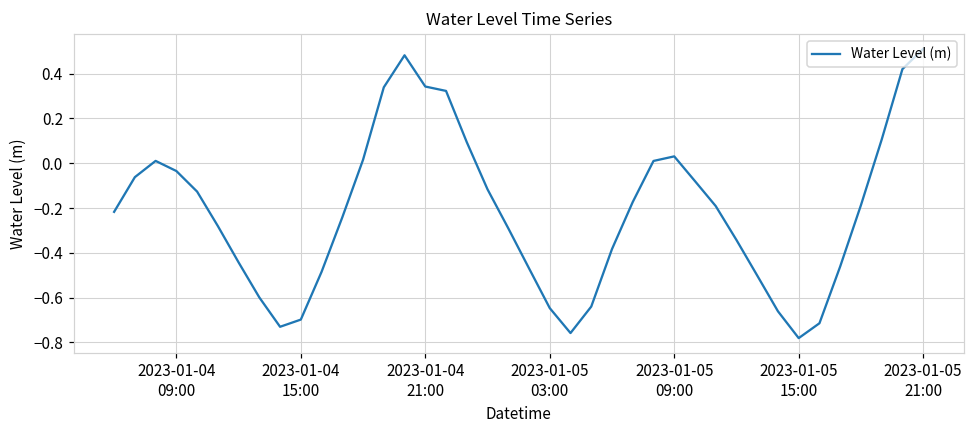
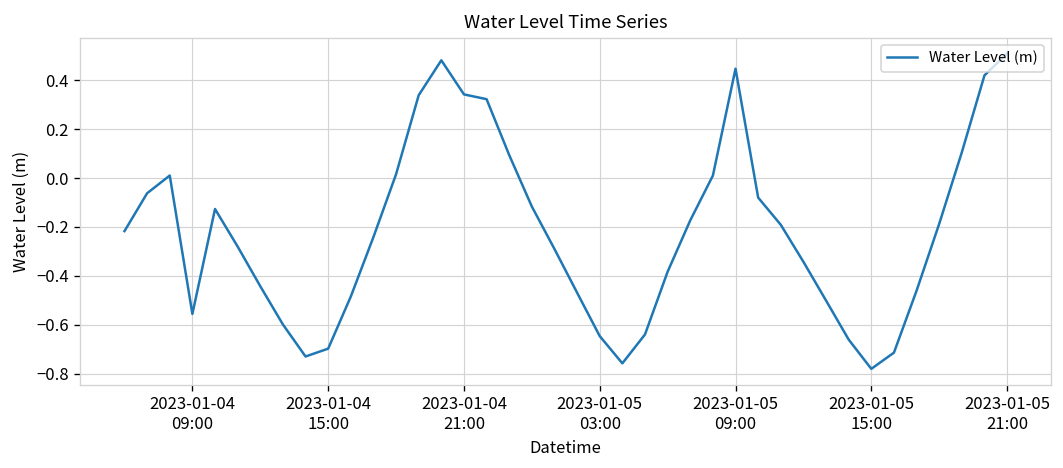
2023-01-04 09:00: -0.03 -> -0.56
2023-01-05 09:00: 0.03 -> 0.45
